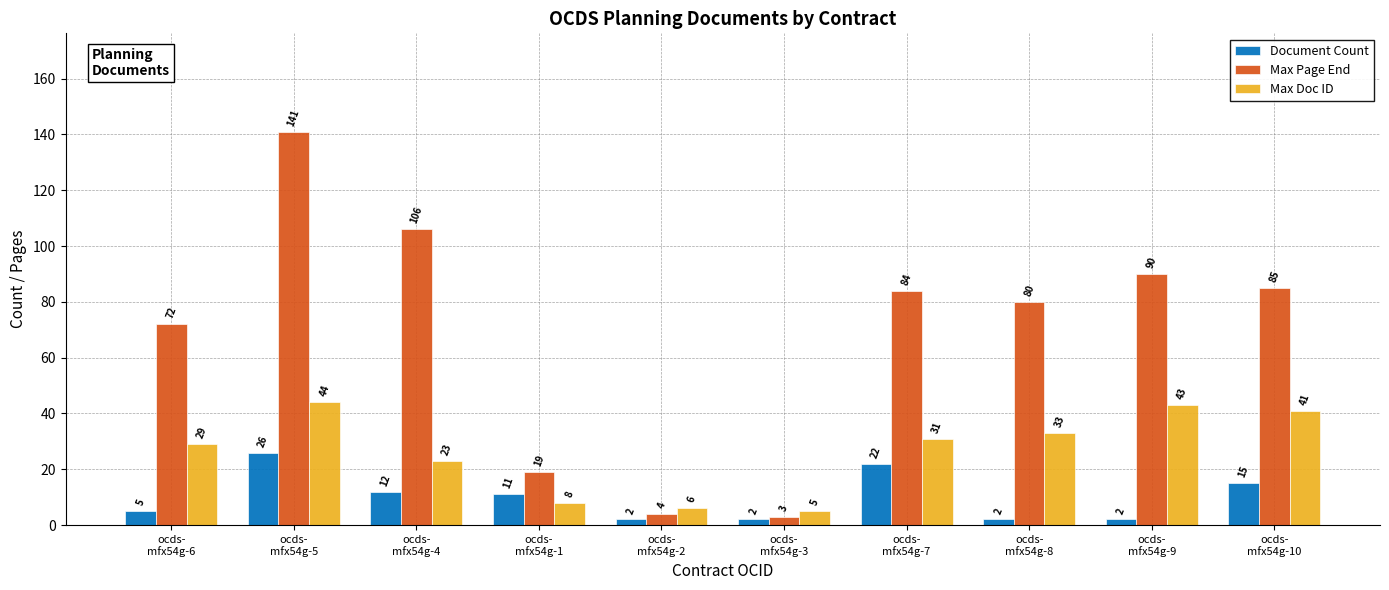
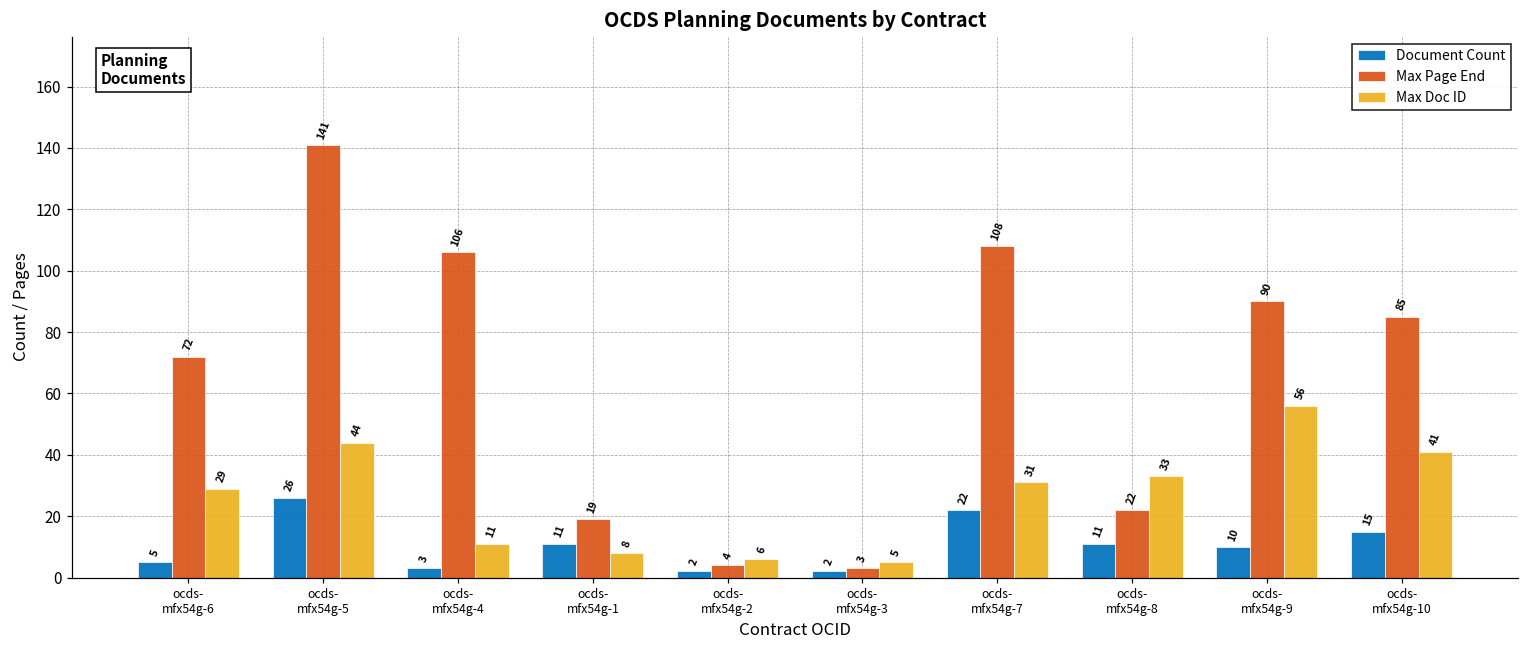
Document Count, ocds- mfx54g-4: 12 -> 3
Max Doc ID, ocds- mfx54g-4: 23 -> 11
Max Page End, ocds- mfx54g-7: 84 -> 108
Document Count, ocds- mfx54g-8: 2 -> 11
Max Page End, ocds- mfx54g-8: 80 -> 22
Document Count, ocds- mfx54g-9: 2 -> 10
Max Doc ID, ocds- mfx54g-9: 43 -> 56
